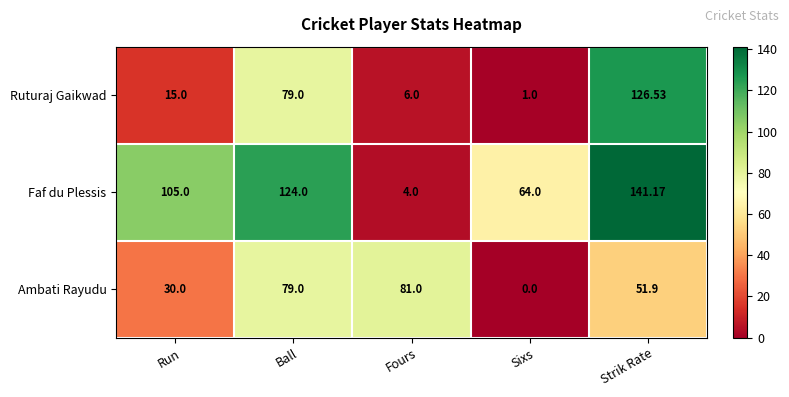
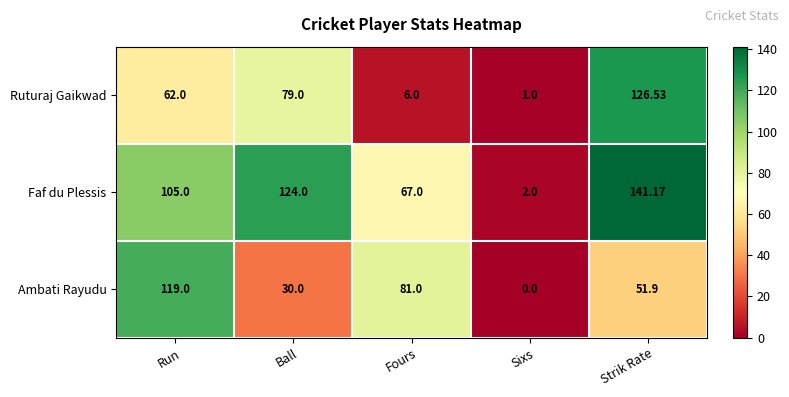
Ruturaj Gaikwad, Run: 15.0 -> 62.0
Faf du Plessis, Fours: 4.0 -> 67.0
Faf du Plessis, Sixs: 64.0 -> 2.0
Ambati Rayudu, Run: 30.0 -> 119.0
Ambati Rayudu, Ball: 79.0 -> 30.0
